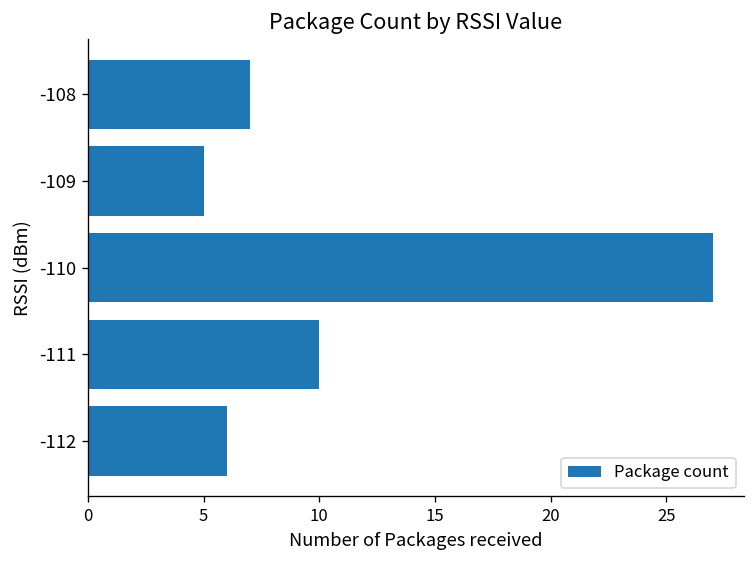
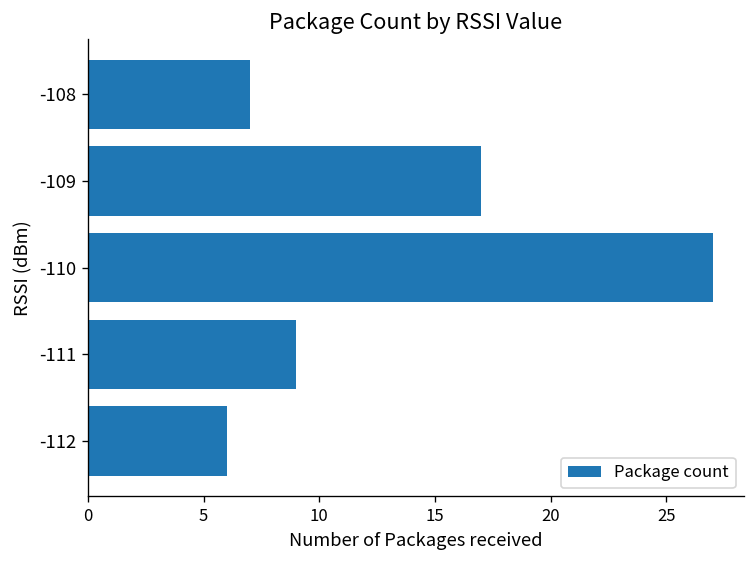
-109: 5 -> 17
-111: 10 -> 9
